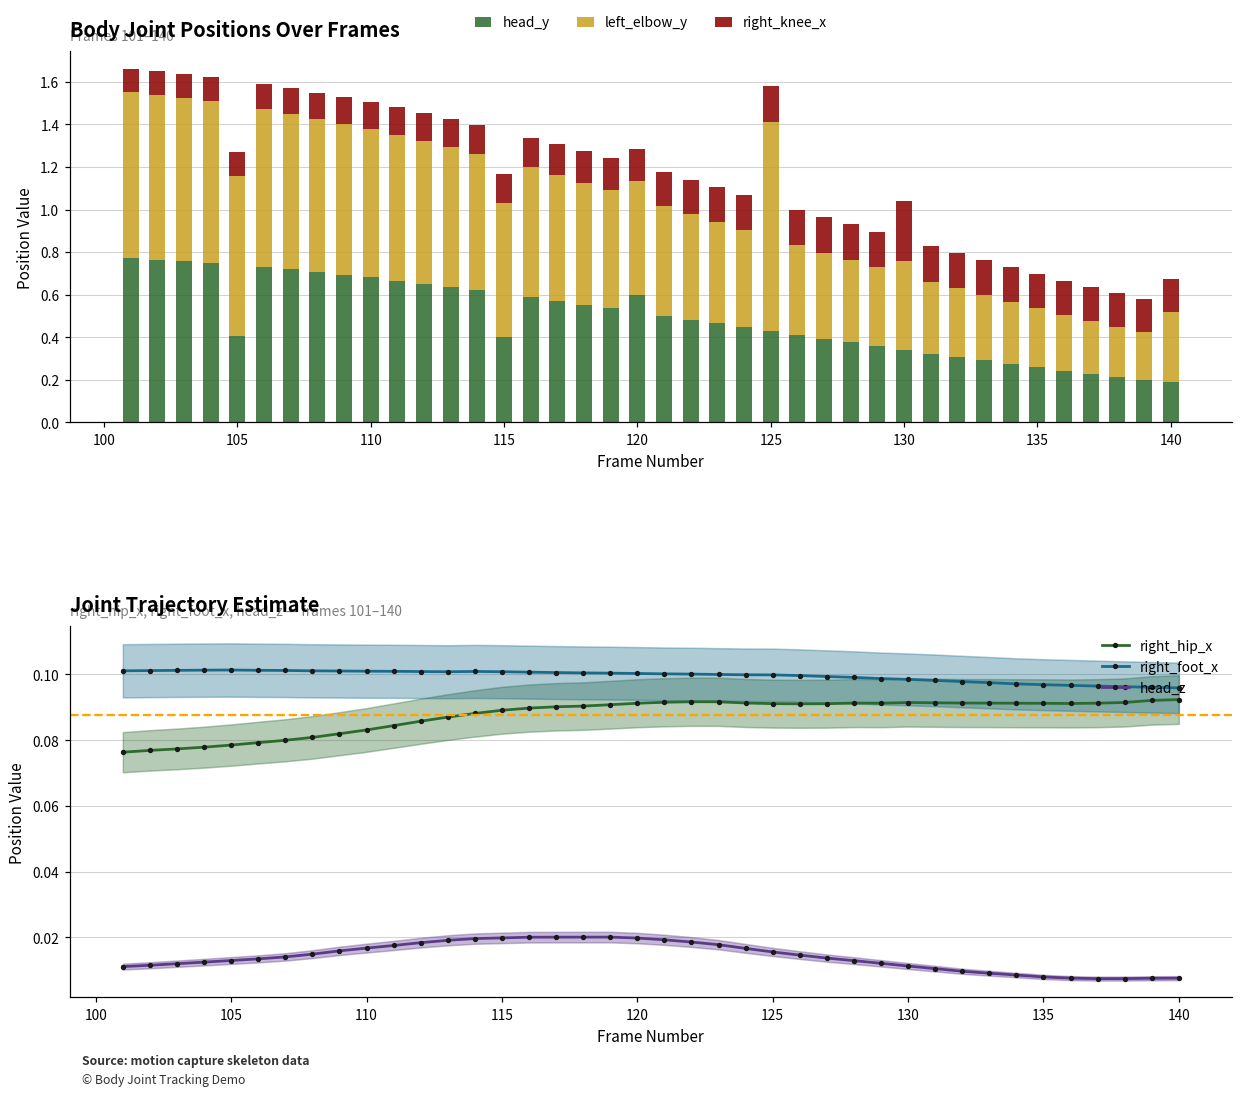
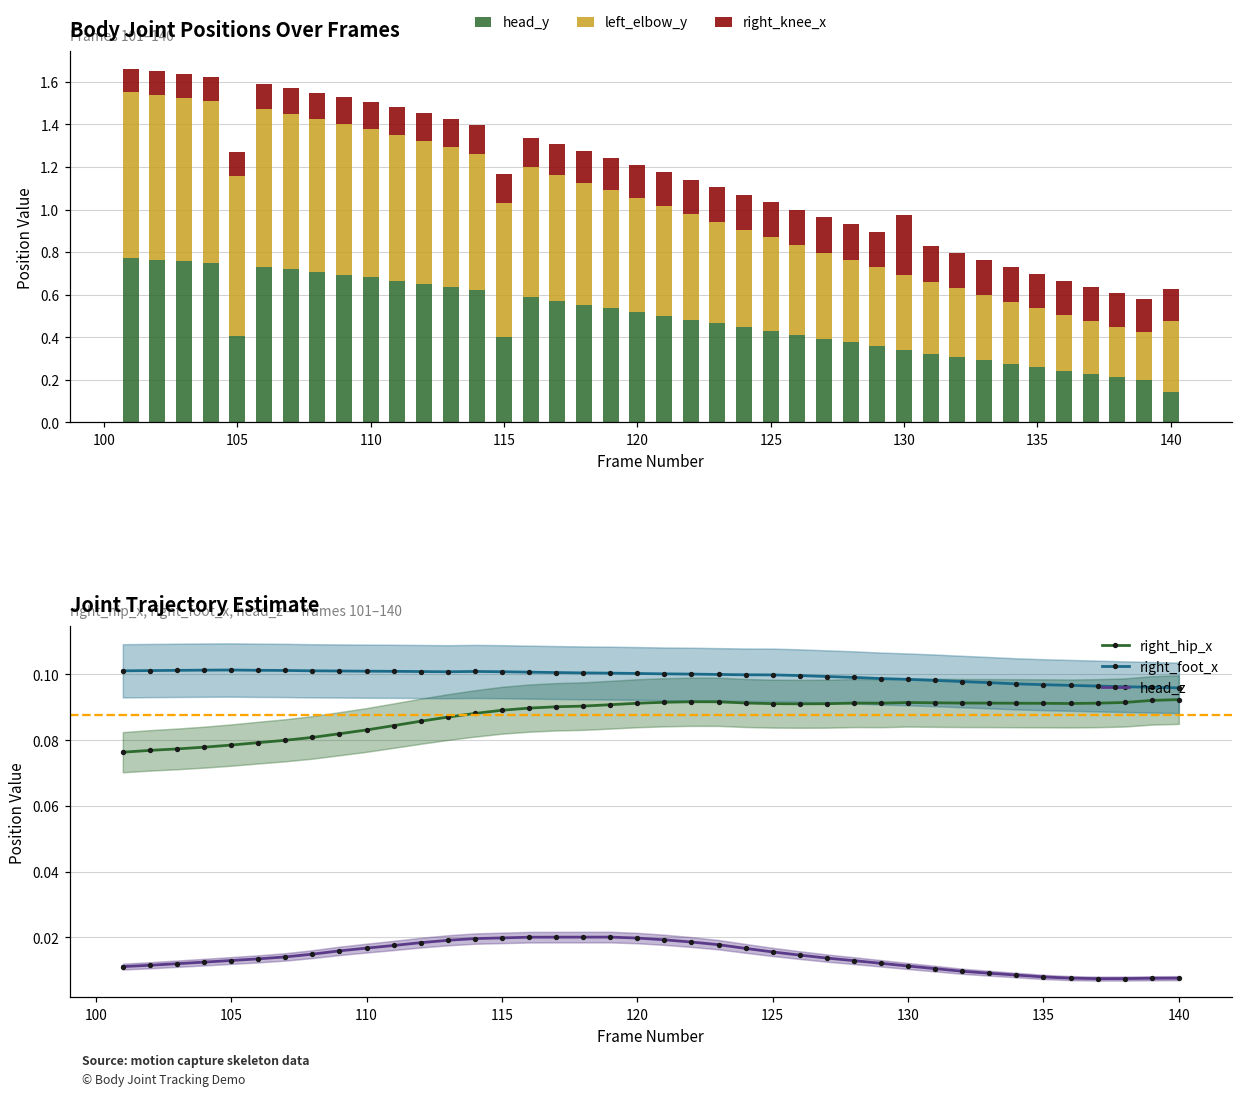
Body Joint Positions Over Frames, head_y, 120: 0.60 -> 0.52
Body Joint Positions Over Frames, left_elbow_y, 125: 0.98 -> 0.44
Body Joint Positions Over Frames, left_elbow_y, 130: 0.42 -> 0.35
Body Joint Positions Over Frames, head_y, 140: 0.19 -> 0.14
